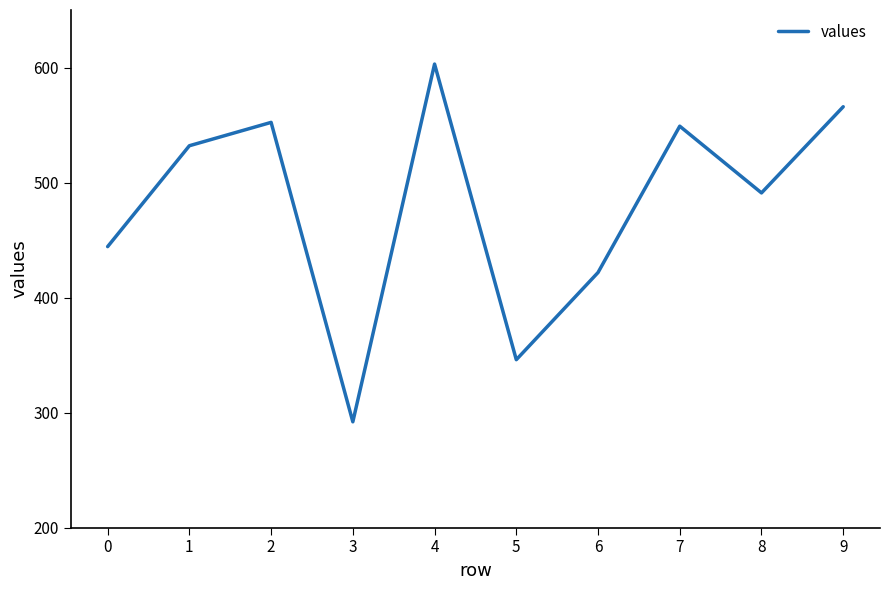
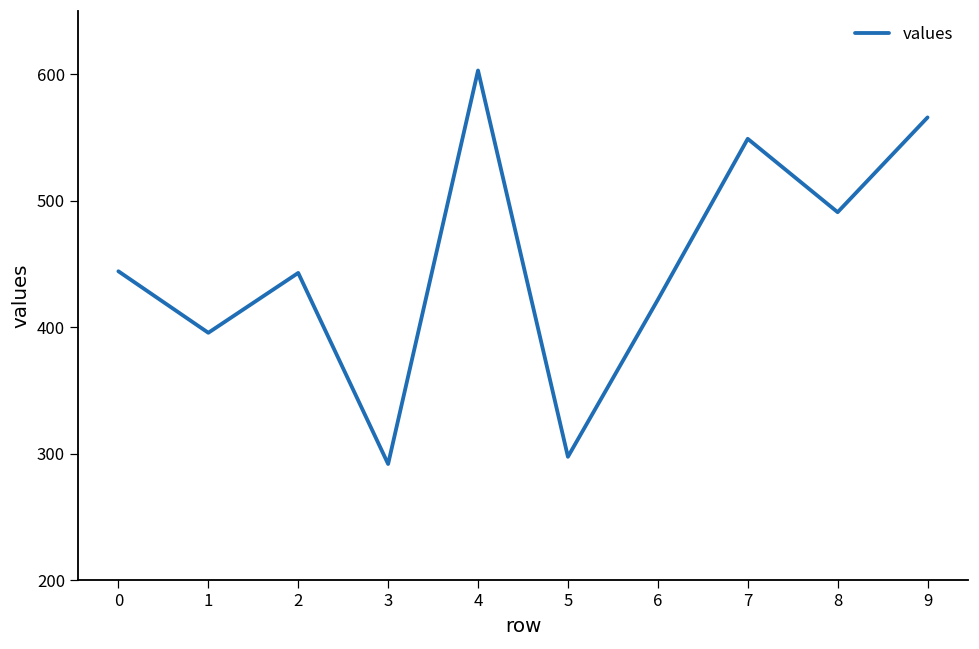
1: 532 -> 396
2: 552 -> 443
5: 346 -> 298
